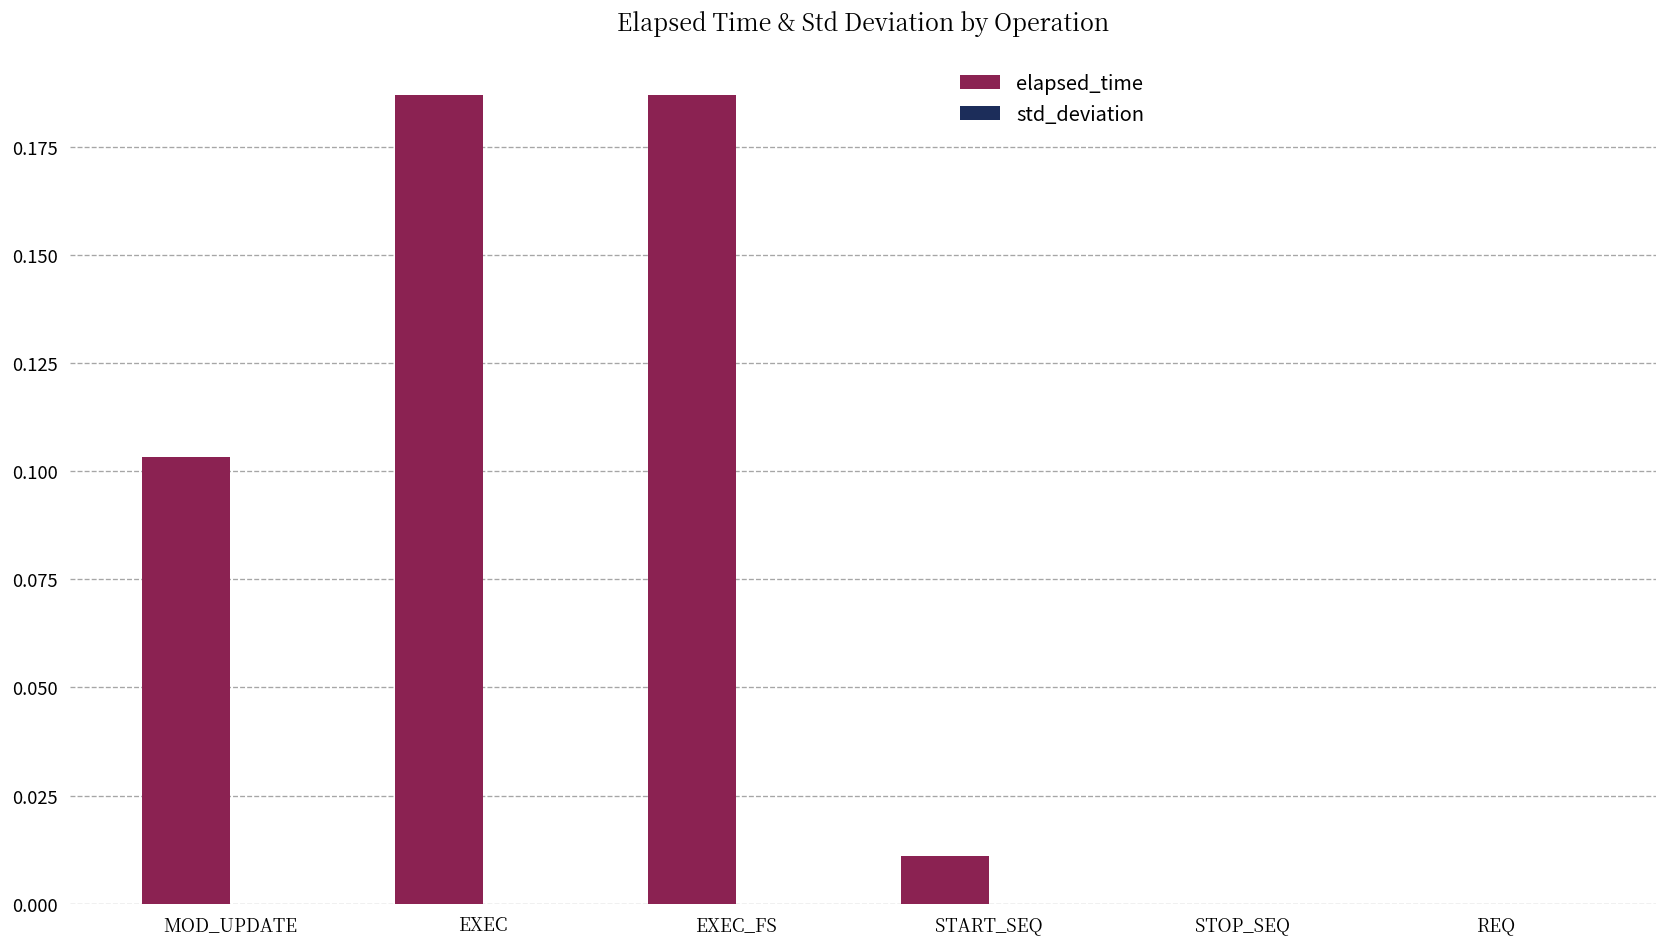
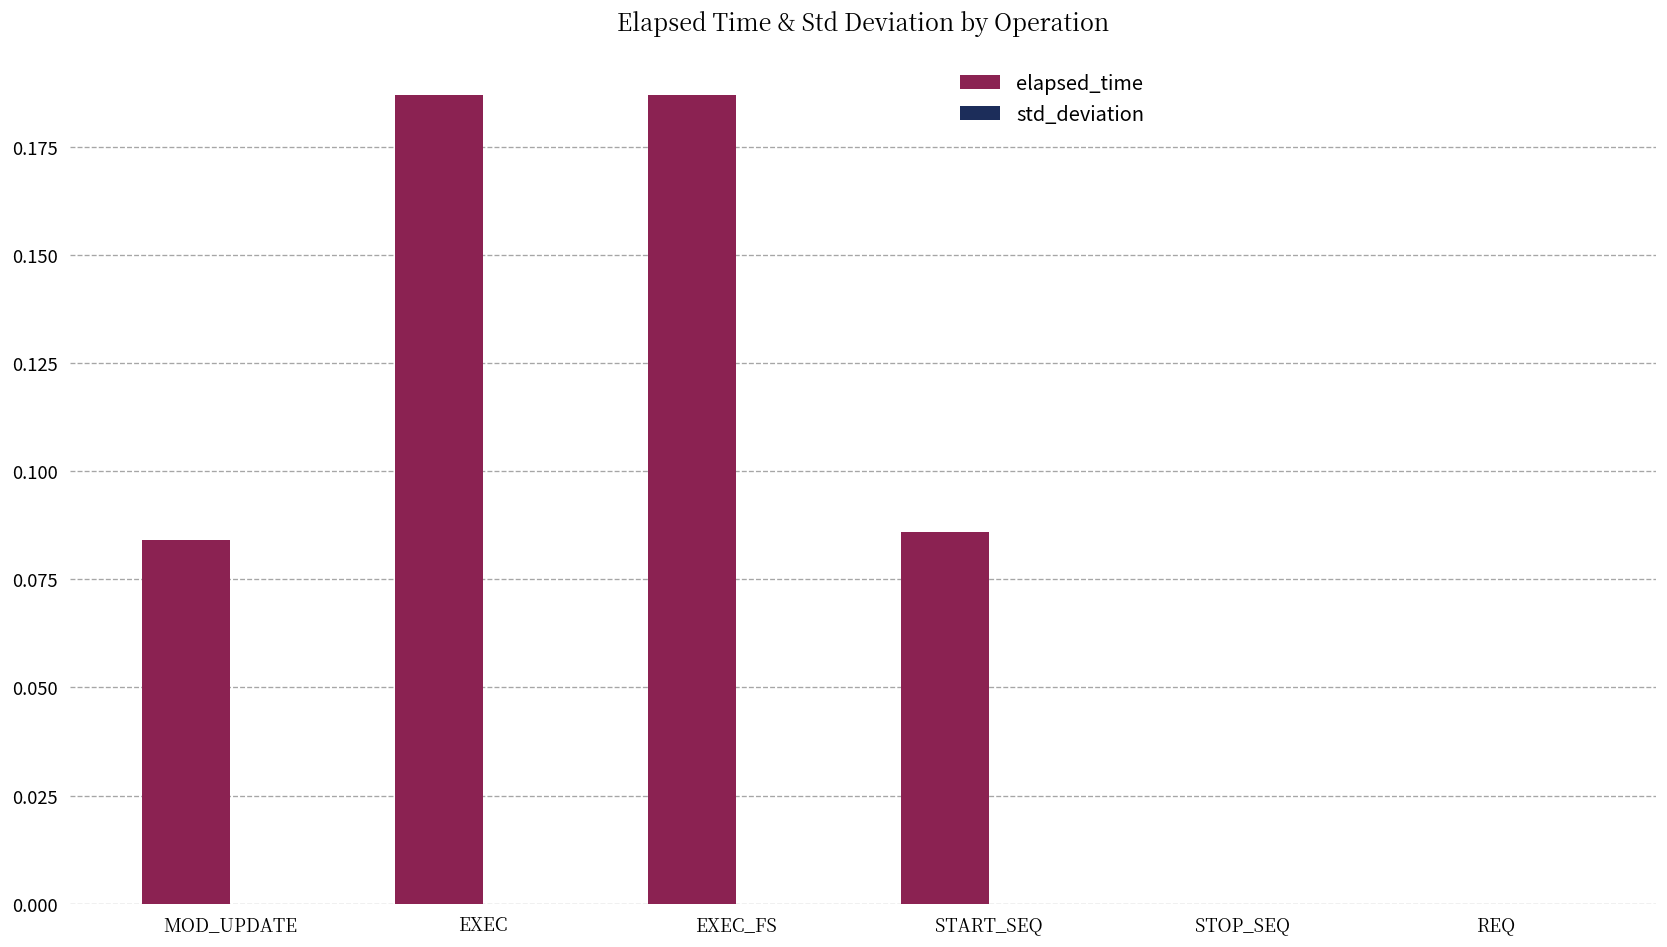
elapsed_time, MOD_UPDATE: 0.103 -> 0.084
elapsed_time, START_SEQ: 0.011 -> 0.086
